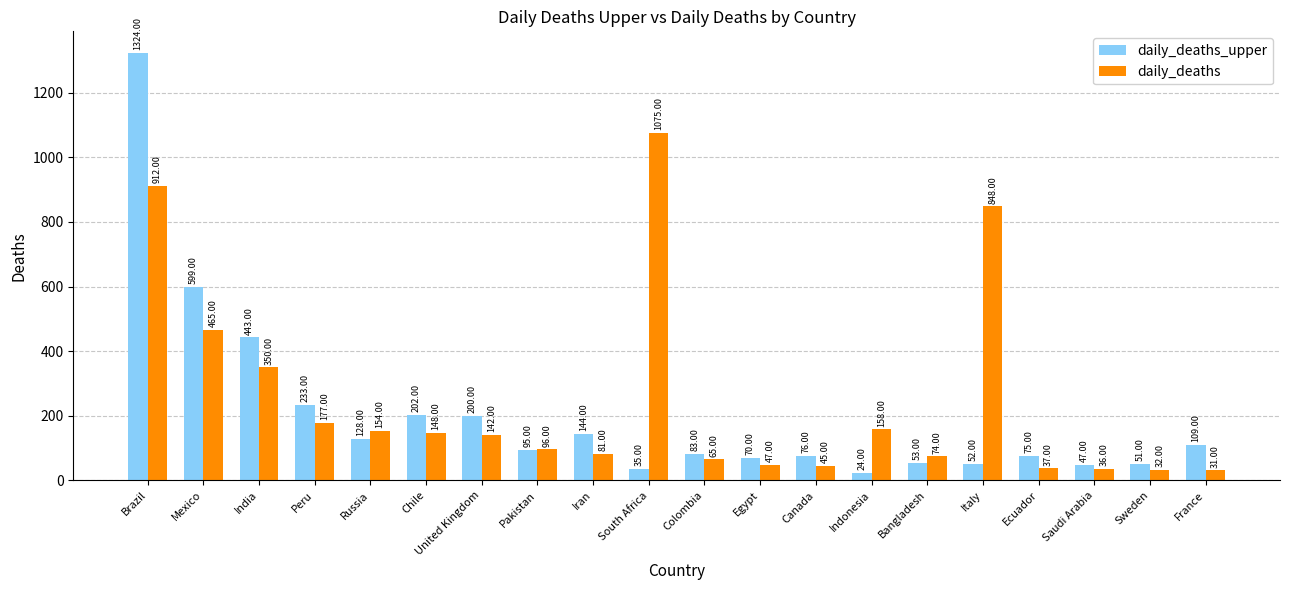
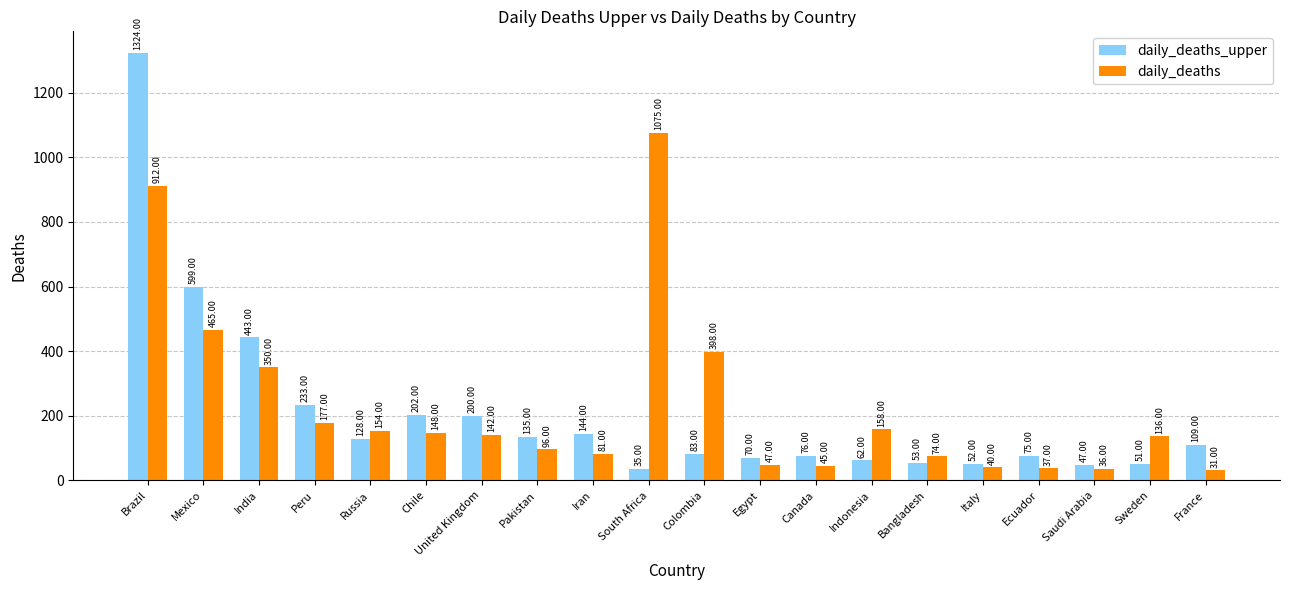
daily_deaths_upper, Pakistan: 95.00 -> 135.00
daily_deaths, Colombia: 65.00 -> 398.00
daily_deaths_upper, Indonesia: 24.00 -> 62.00
daily_deaths, Italy: 848.00 -> 40.00
daily_deaths, Sweden: 32.00 -> 136.00
